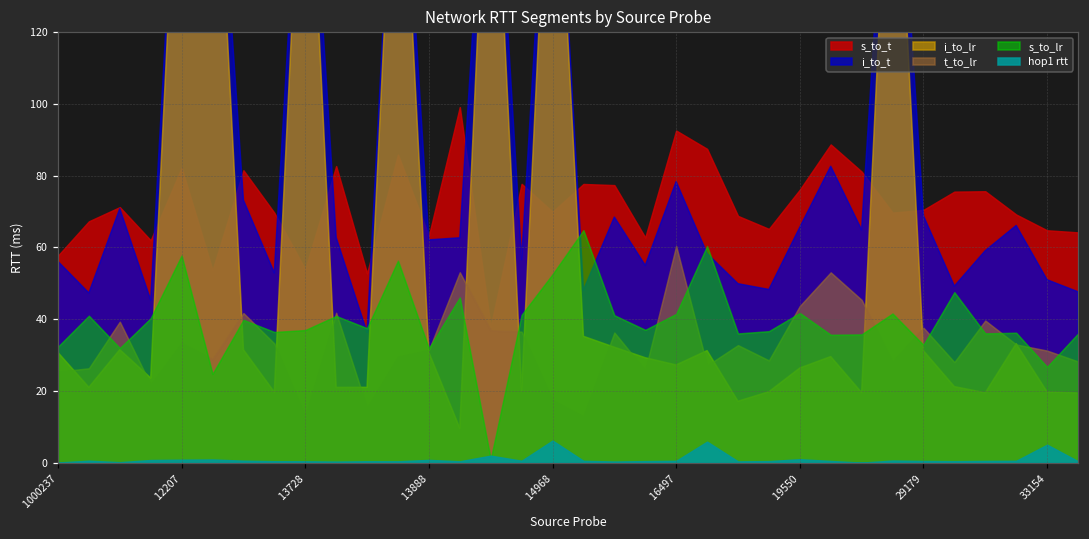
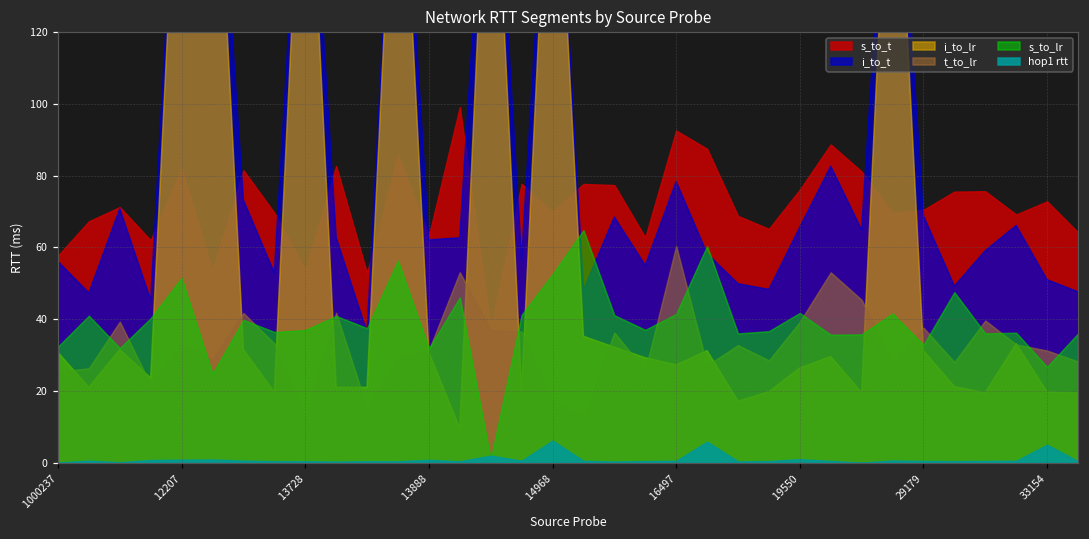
s_to_lr, 12207: 58 -> 52
t_to_lr, 19550: 44 -> 39
s_to_t, 33154: 65 -> 73
